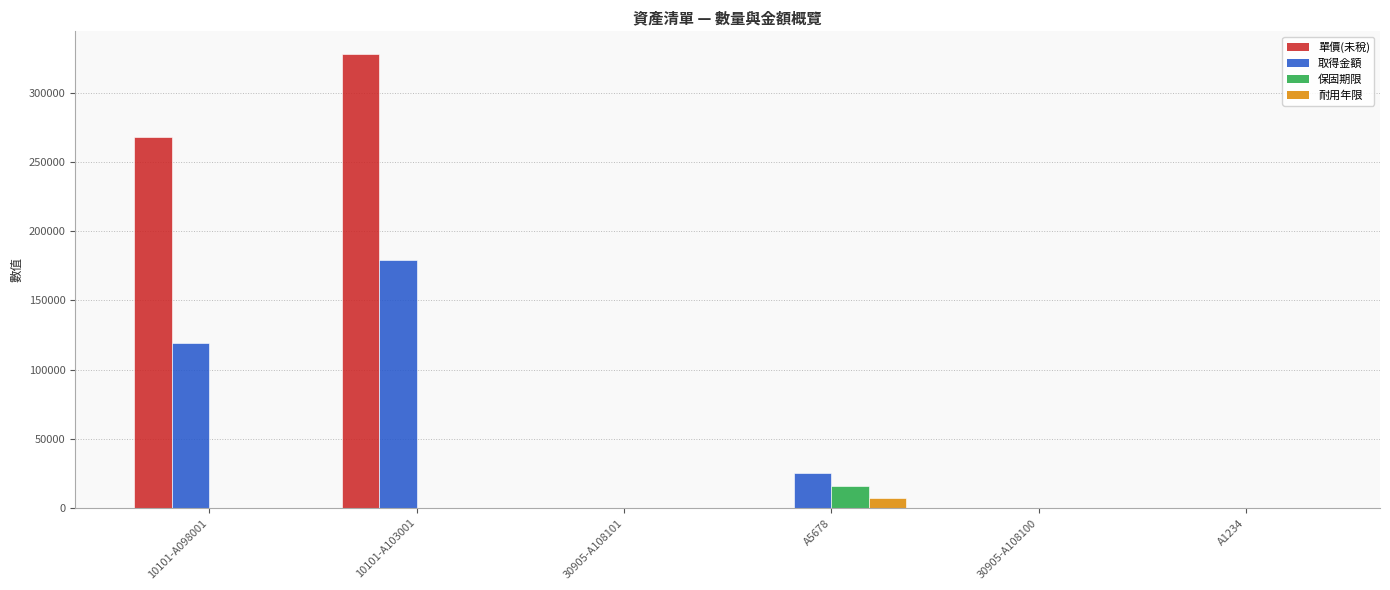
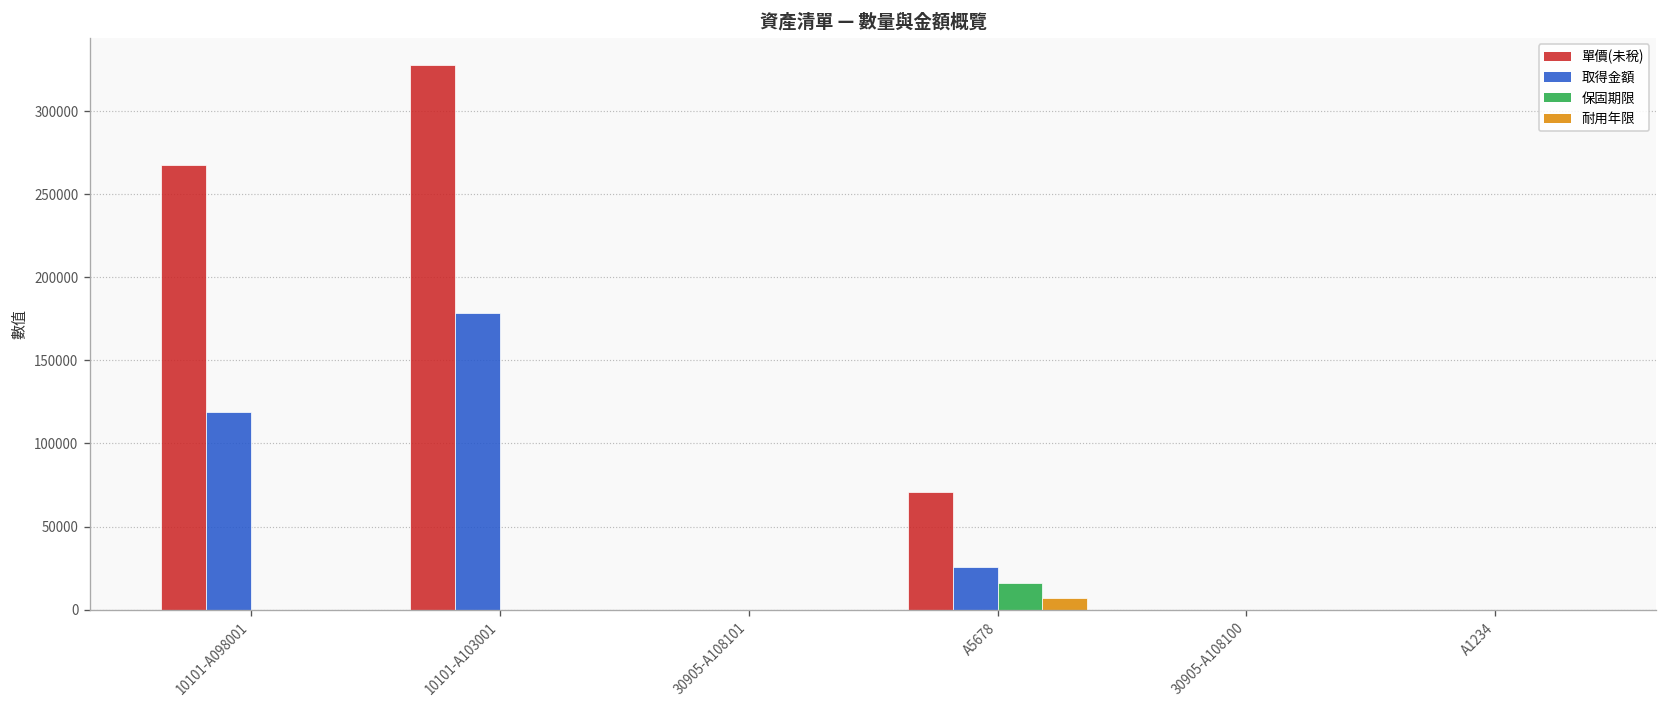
單價(未稅), A5678: 0 -> 71000
